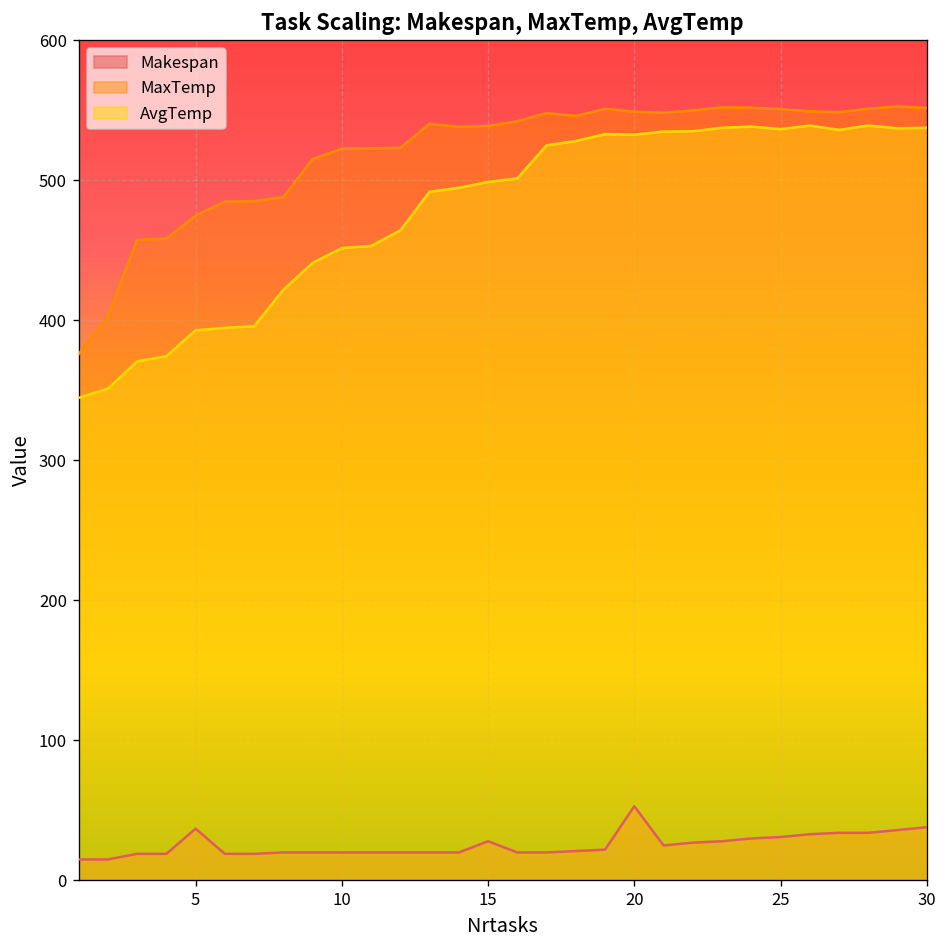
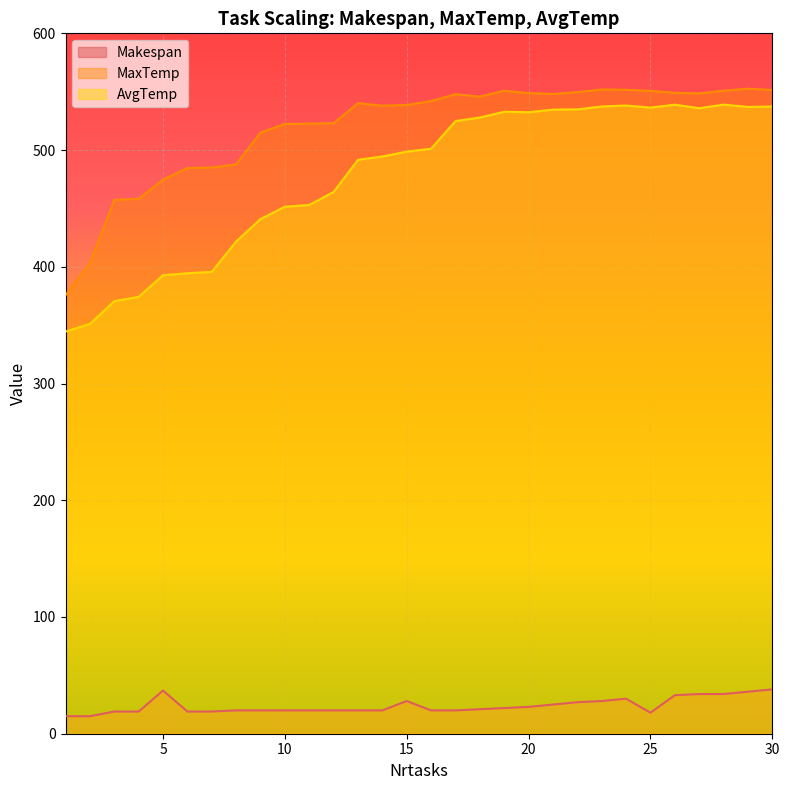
Makespan, 20: 53 -> 23
Makespan, 25: 31 -> 18
